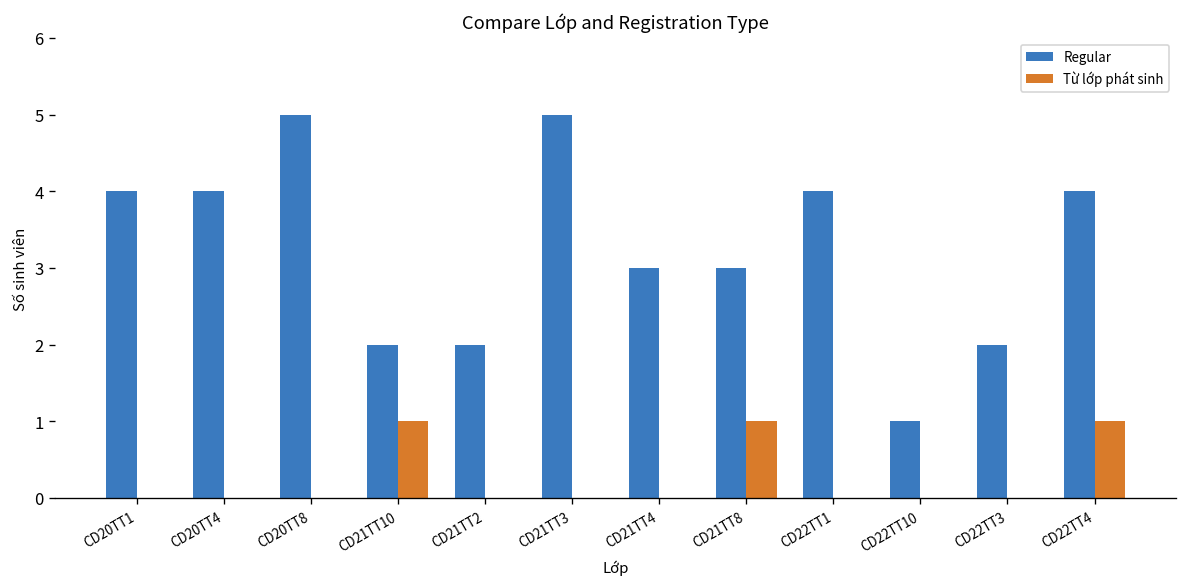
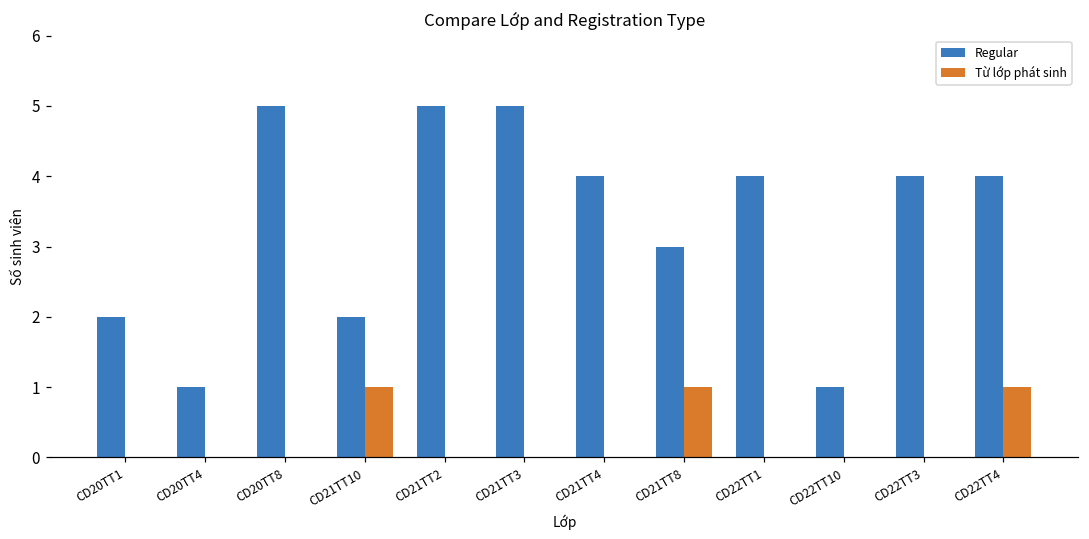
Regular, CD20TT1: 4 -> 2
Regular, CD20TT4: 4 -> 1
Regular, CD21TT2: 2 -> 5
Regular, CD21TT4: 3 -> 4
Regular, CD22TT3: 2 -> 4
